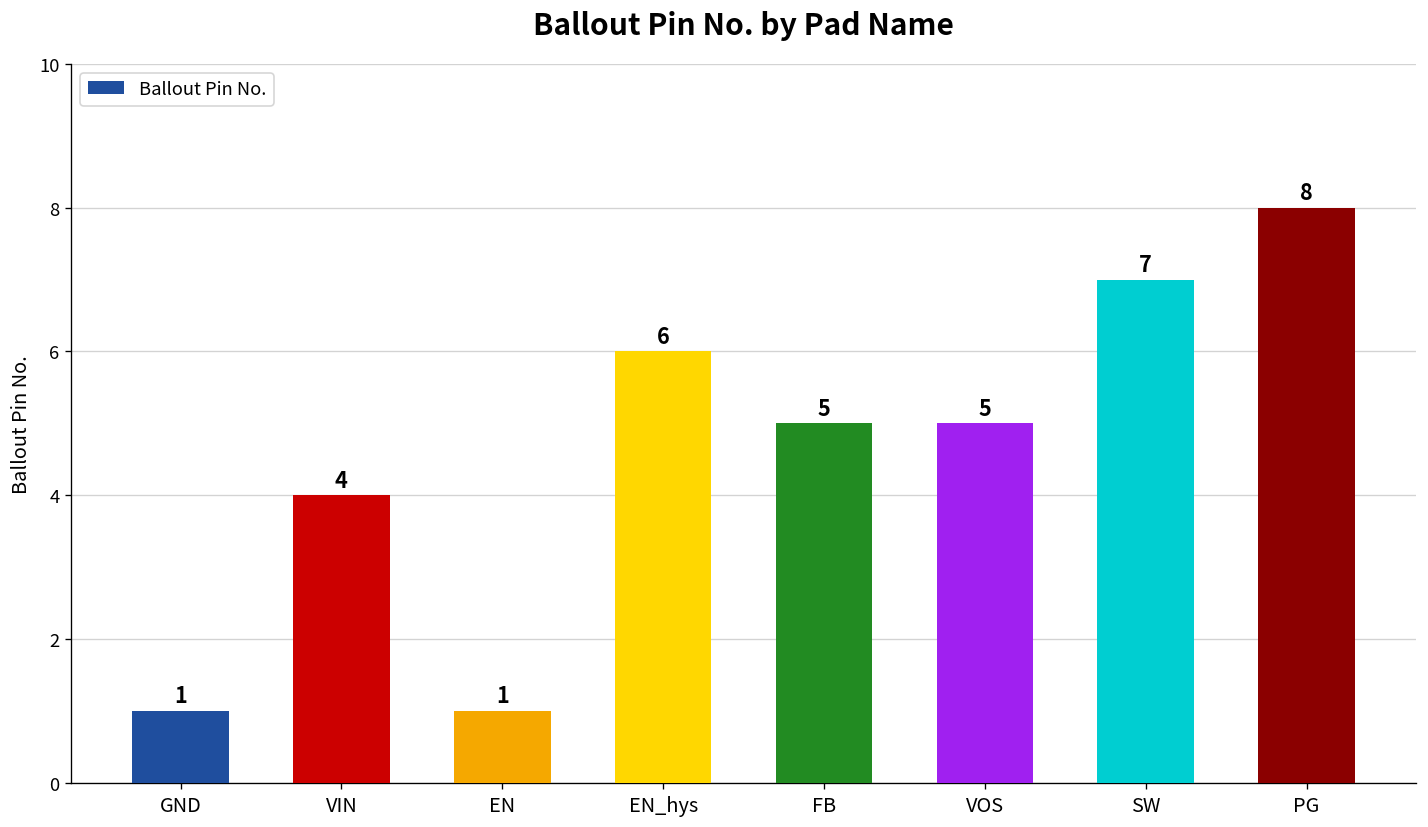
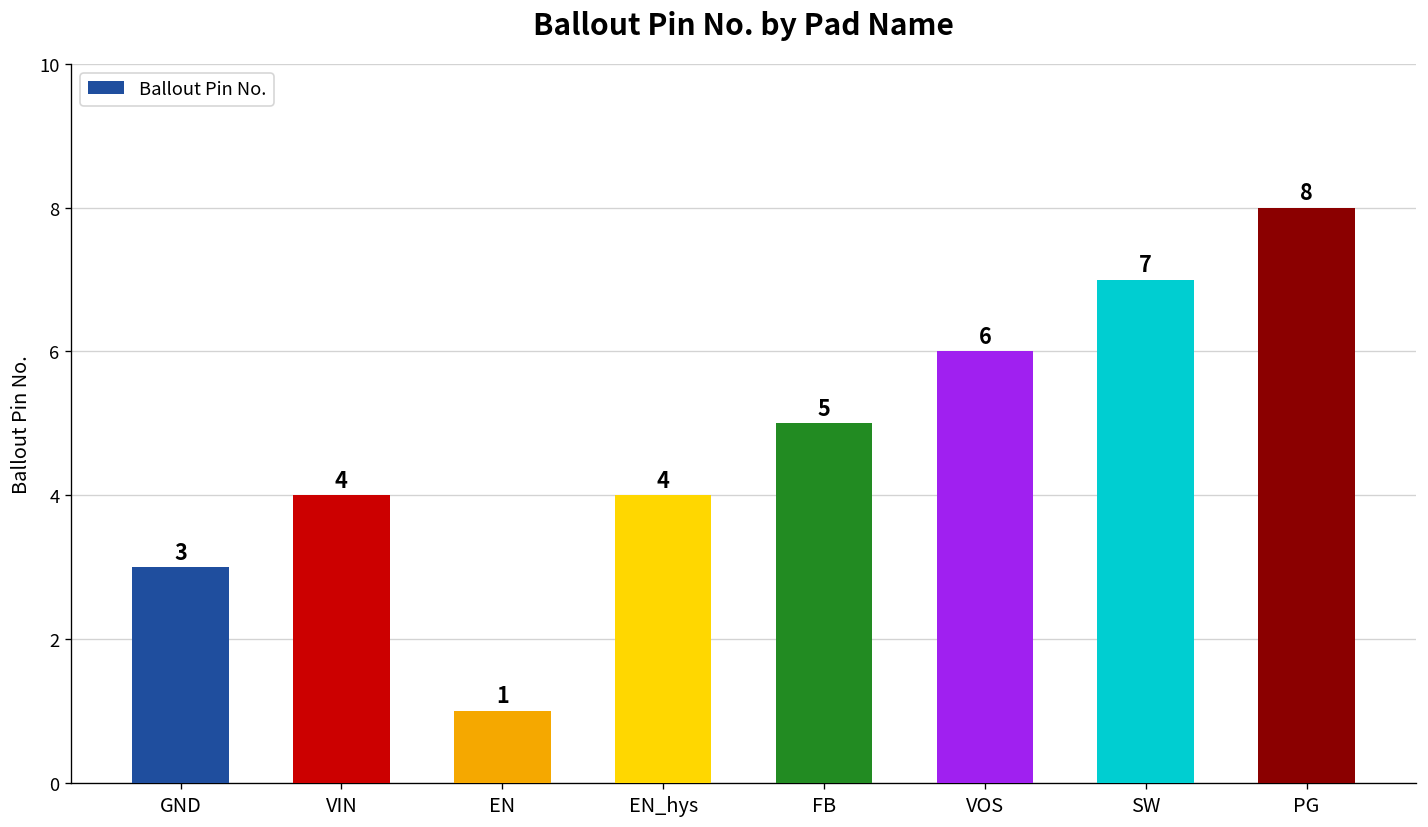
GND: 1 -> 3
EN_hys: 6 -> 4
VOS: 5 -> 6
